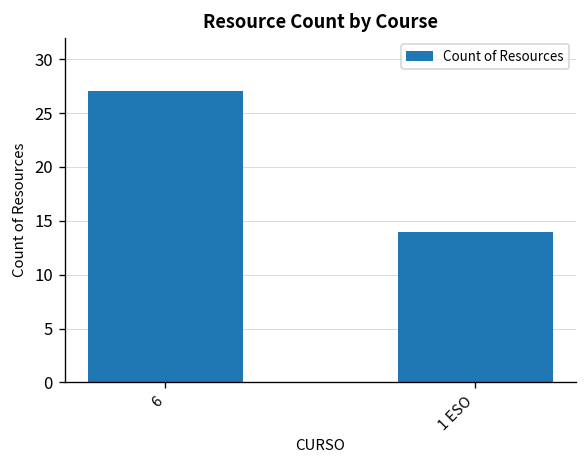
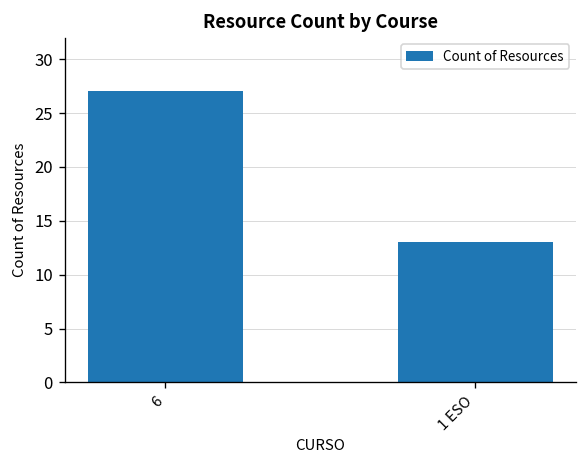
1 ESO: 14 -> 13
